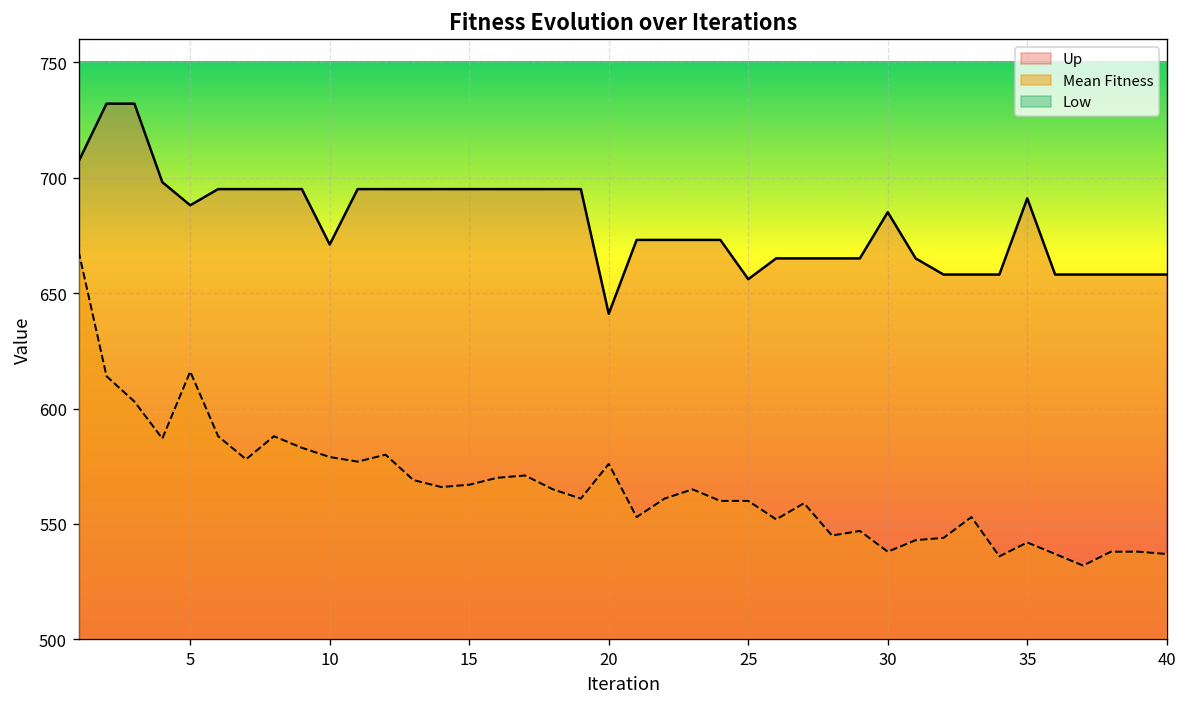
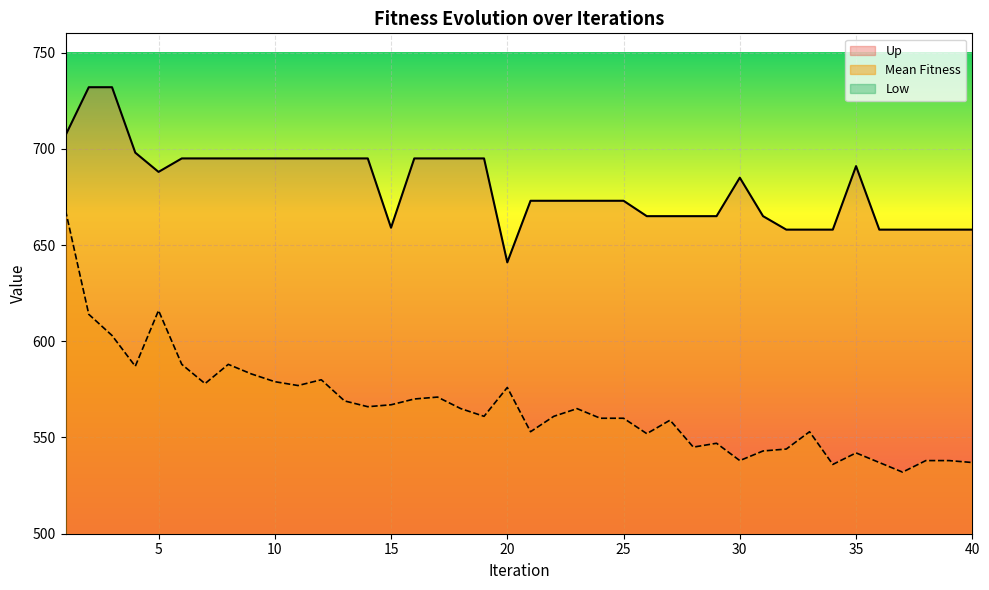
Up, 10: 671 -> 695
Up, 15: 695 -> 659
Up, 25: 656 -> 673
